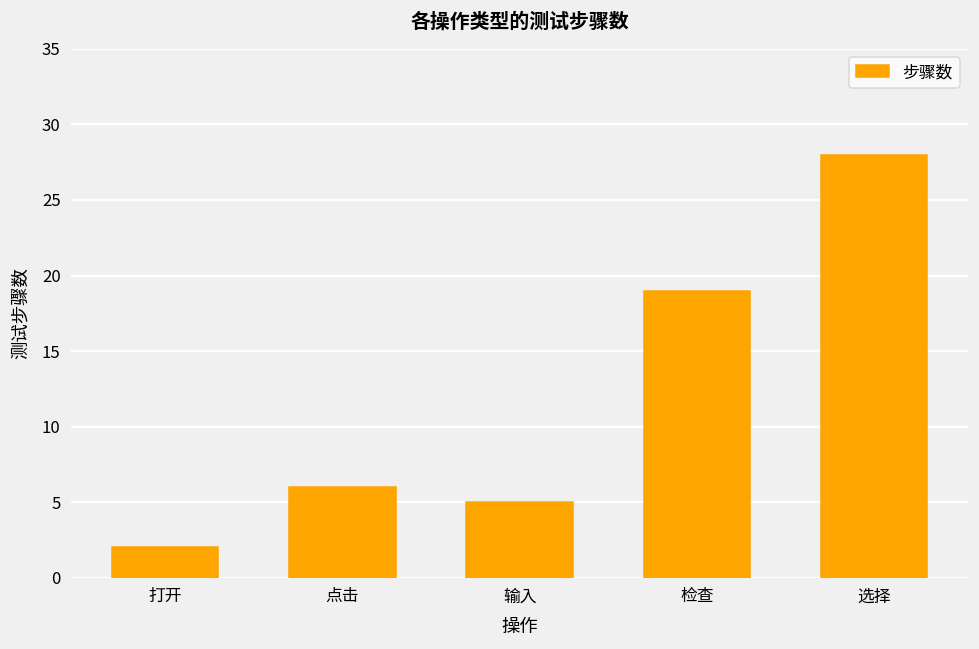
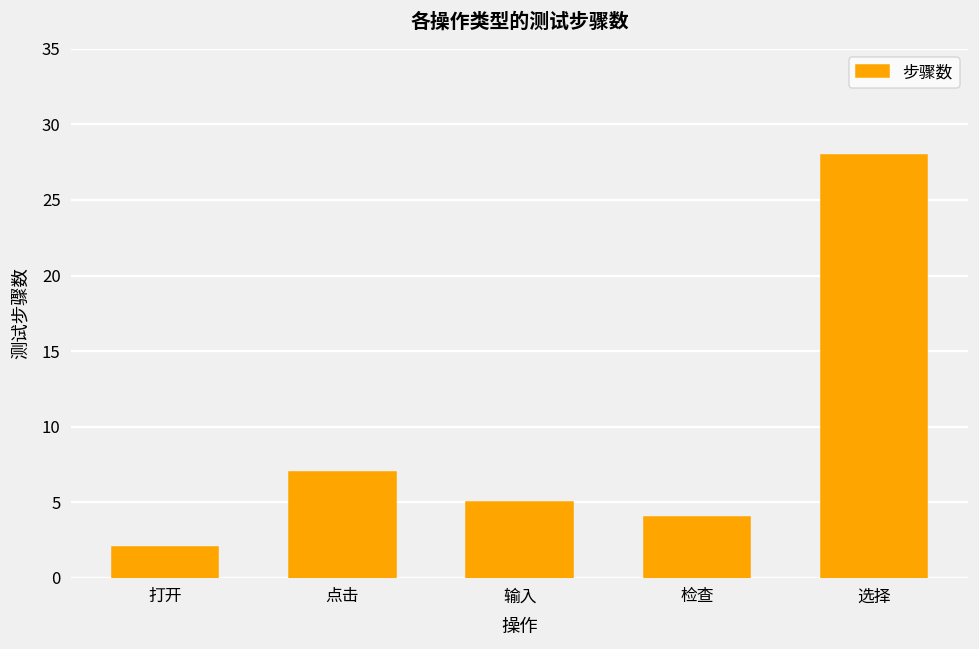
点击: 6 -> 7
检查: 19 -> 4
